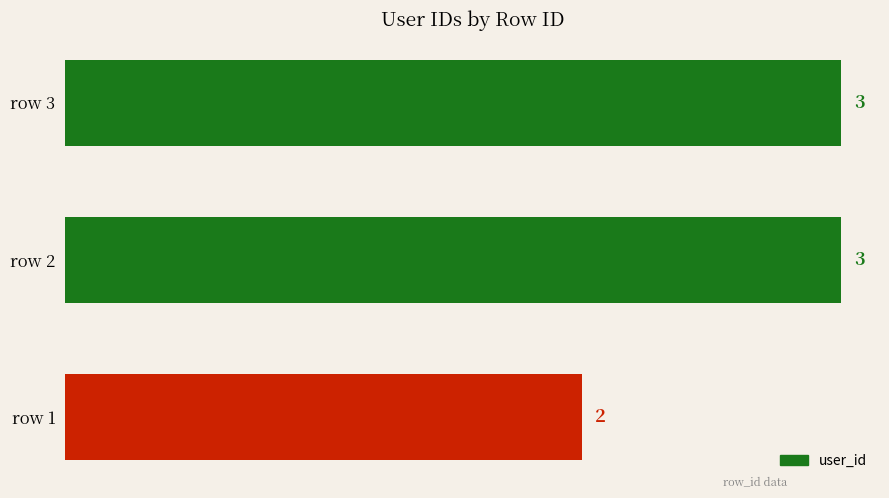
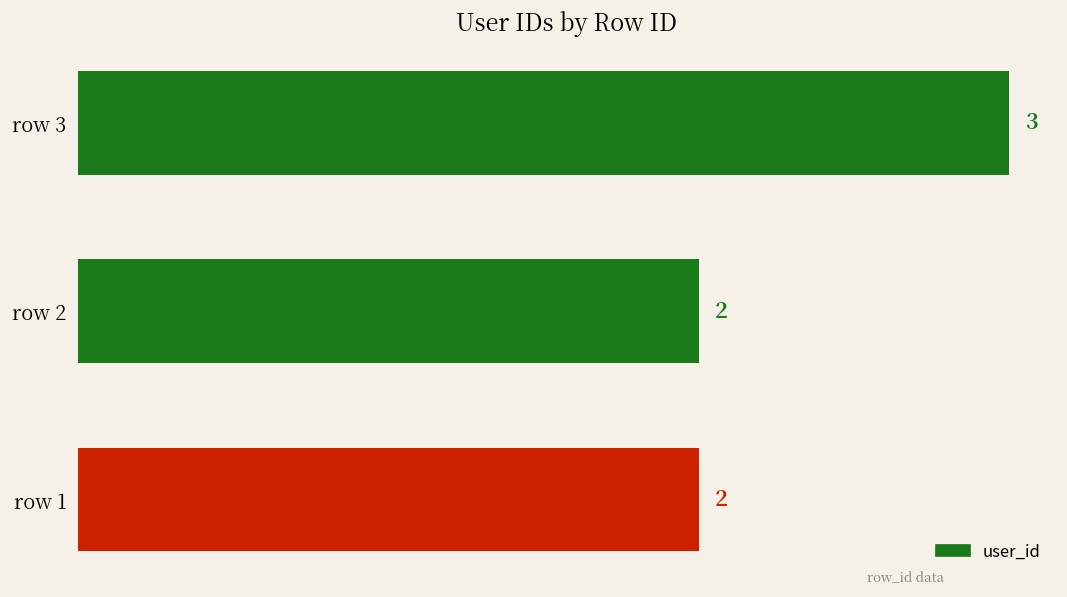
row 2: 3 -> 2
